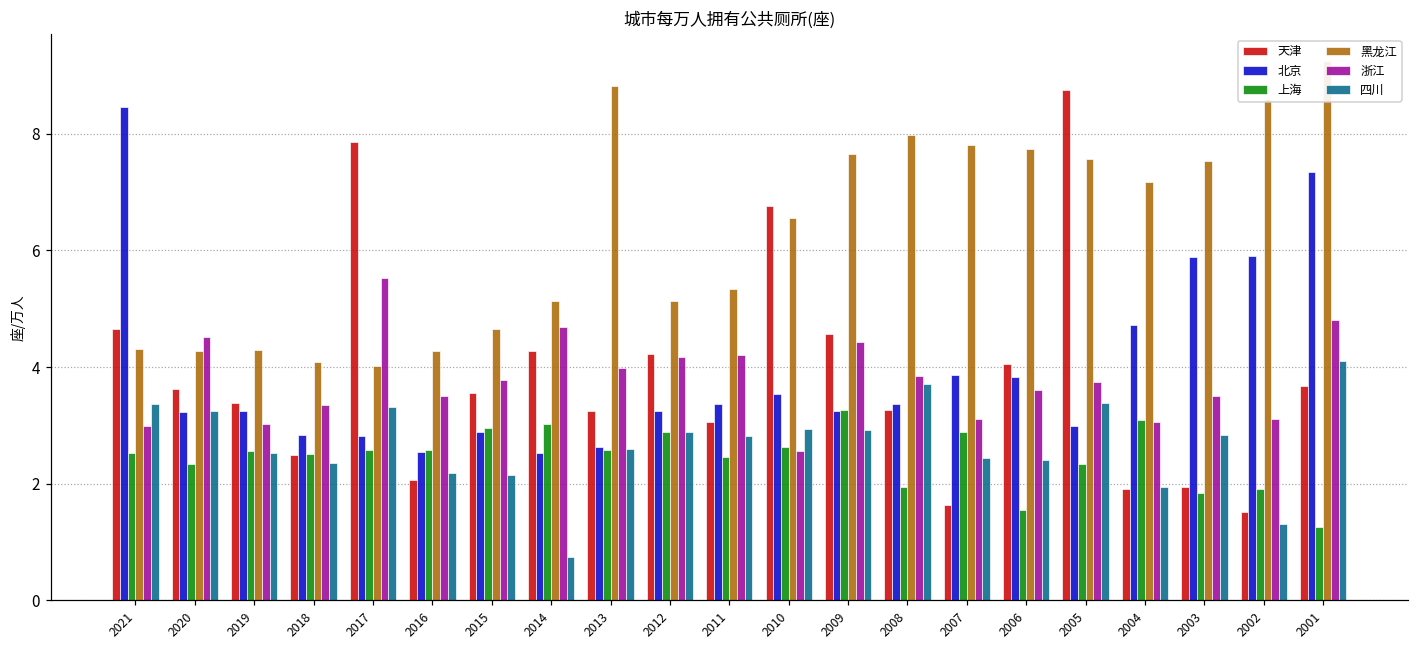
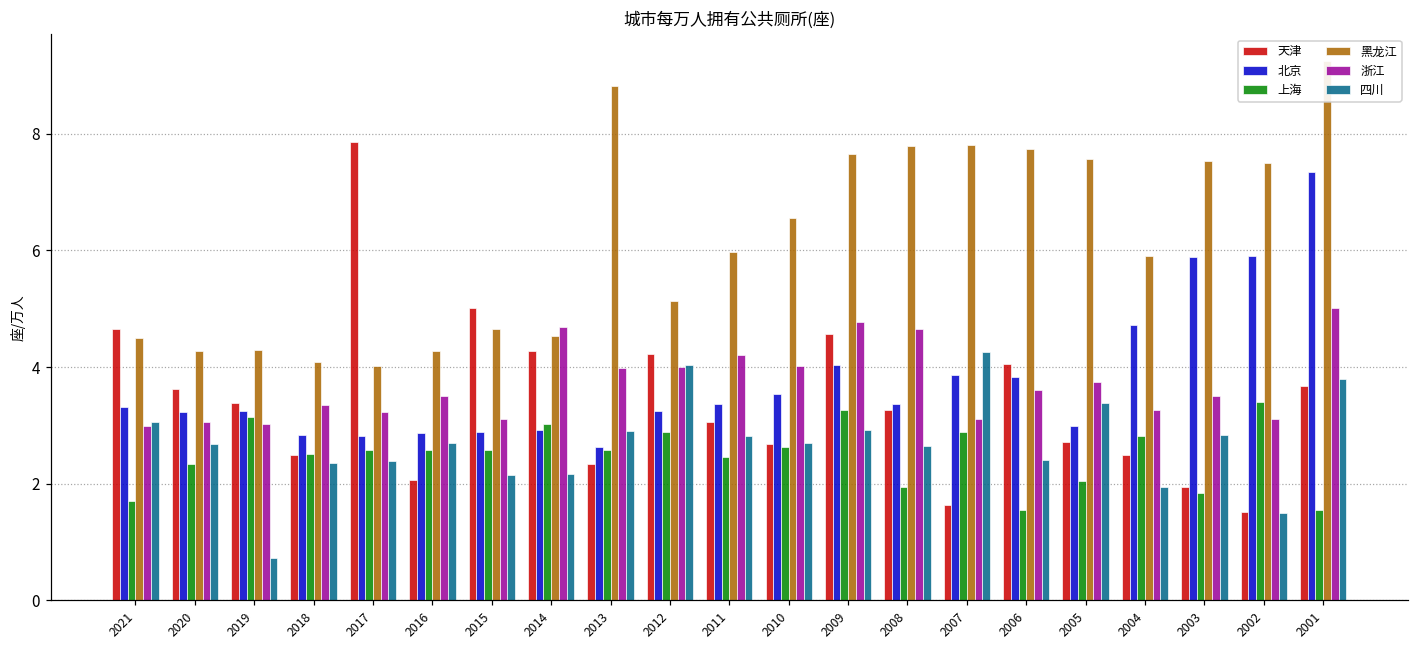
北京, 2021: 8.5 -> 3.3
上海, 2021: 2.5 -> 1.7
黑龙江, 2021: 4.3 -> 4.5
四川, 2021: 3.4 -> 3.1
浙江, 2020: 4.5 -> 3.1
四川, 2020: 3.2 -> 2.7
上海, 2019: 2.6 -> 3.1
四川, 2019: 2.5 -> 0.7
浙江, 2017: 5.5 -> 3.2
四川, 2017: 3.3 -> 2.4
北京, 2016: 2.6 -> 2.9
四川, 2016: 2.2 -> 2.7
天津, 2015: 3.6 -> 5.0
上海, 2015: 3.0 -> 2.6
浙江, 2015: 3.8 -> 3.1
北京, 2014: 2.5 -> 2.9
黑龙江, 2014: 5.1 -> 4.5
四川, 2014: 0.7 -> 2.2
天津, 2013: 3.2 -> 2.3
四川, 2013: 2.6 -> 2.9
浙江, 2012: 4.2 -> 4.0
四川, 2012: 2.9 -> 4.0
黑龙江, 2011: 5.3 -> 6.0
天津, 2010: 6.8 -> 2.7
浙江, 2010: 2.6 -> 4.0
四川, 2010: 2.9 -> 2.7
北京, 2009: 3.2 -> 4.0
浙江, 2009: 4.4 -> 4.8
黑龙江, 2008: 8.0 -> 7.8
浙江, 2008: 3.8 -> 4.7
四川, 2008: 3.7 -> 2.6
四川, 2007: 2.4 -> 4.3
天津, 2005: 8.8 -> 2.7
上海, 2005: 2.3 -> 2.1
天津, 2004: 1.9 -> 2.5
上海, 2004: 3.1 -> 2.8
黑龙江, 2004: 7.2 -> 5.9
浙江, 2004: 3.1 -> 3.3
上海, 2002: 1.9 -> 3.4
黑龙江, 2002: 8.6 -> 7.5
四川, 2002: 1.3 -> 1.5
上海, 2001: 1.3 -> 1.6
浙江, 2001: 4.8 -> 5.0
四川, 2001: 4.1 -> 3.8
